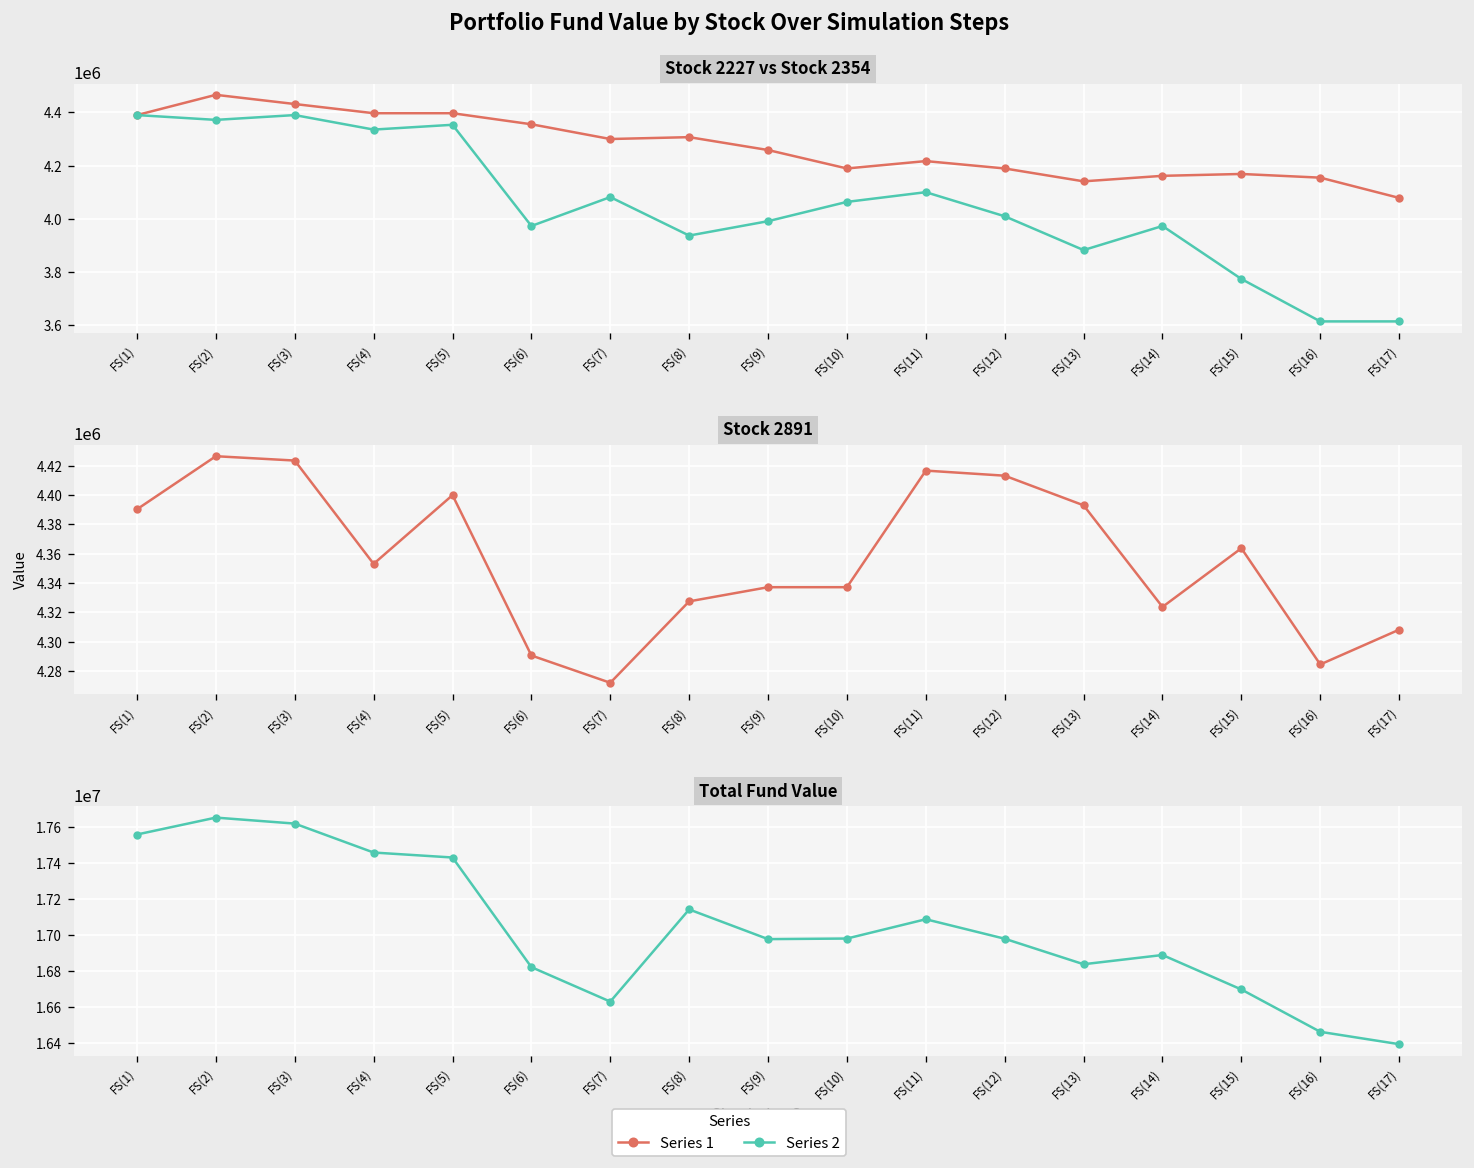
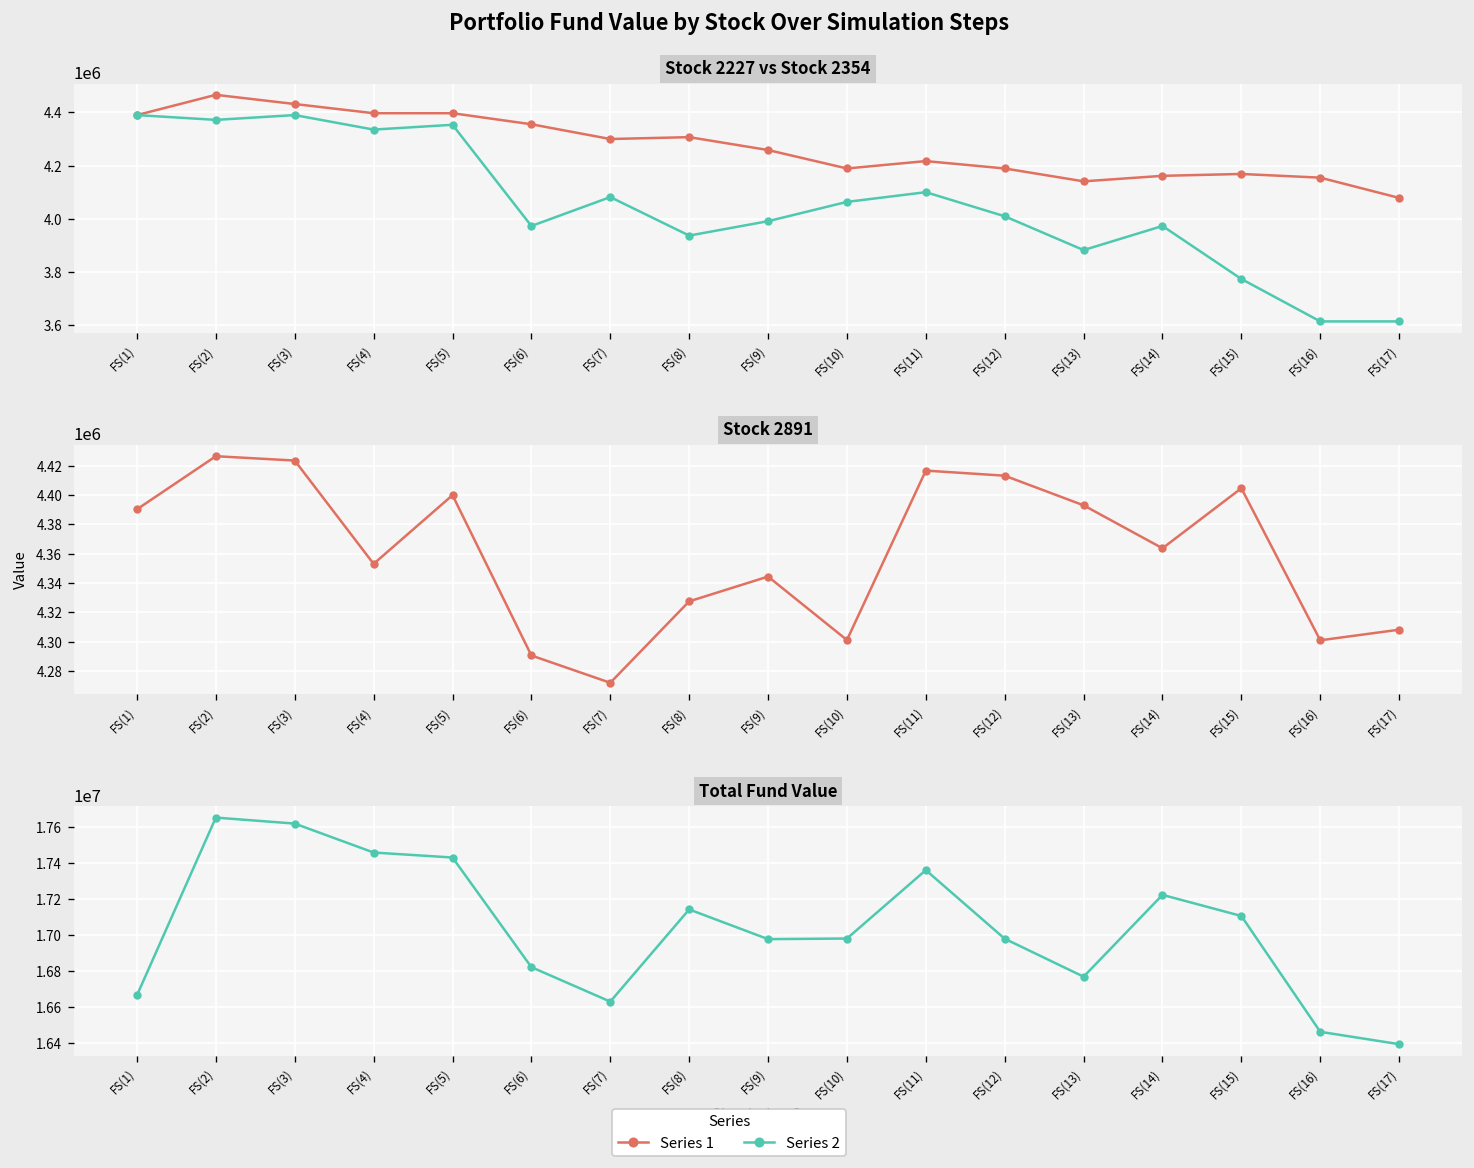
Stock 2891, FS(9): 4337000 -> 4344000
Stock 2891, FS(10): 4337000 -> 4301000
Stock 2891, FS(14): 4324000 -> 4364000
Stock 2891, FS(15): 4364000 -> 4405000
Stock 2891, FS(16): 4285000 -> 4301000
Total Fund Value, FS(1): 17560000 -> 16660000
Total Fund Value, FS(11): 17090000 -> 17360000
Total Fund Value, FS(13): 16840000 -> 16770000
Total Fund Value, FS(14): 16890000 -> 17220000
Total Fund Value, FS(15): 16700000 -> 17110000
